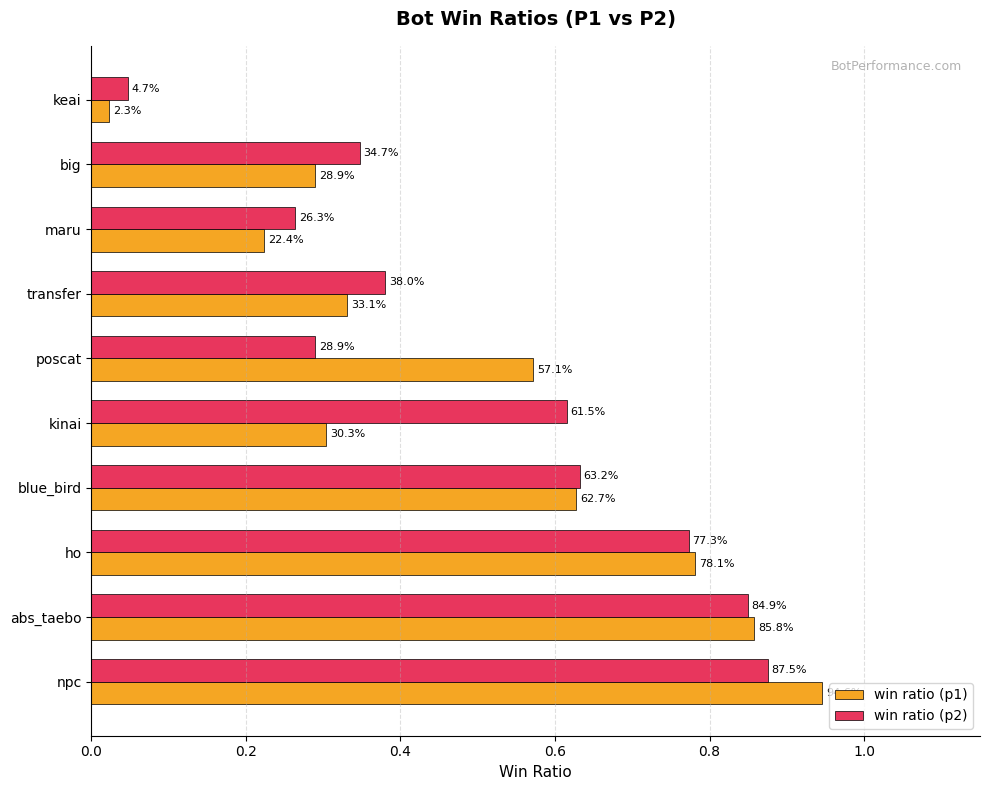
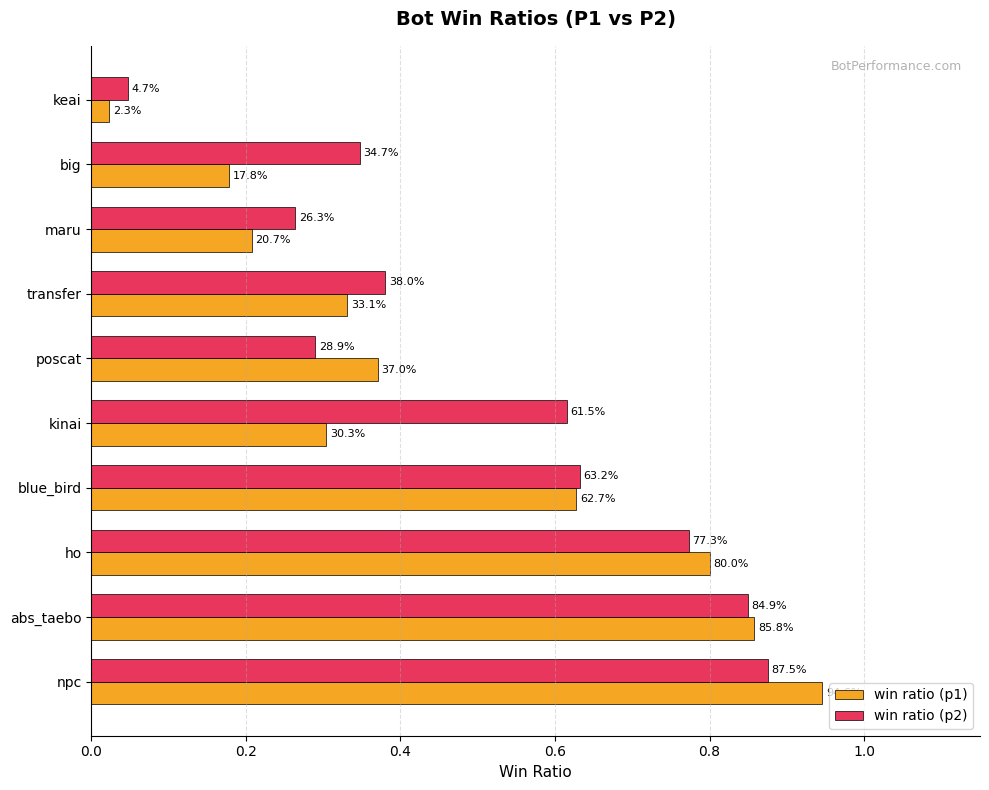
win ratio (p1), big: 28.9% -> 17.8%
win ratio (p1), maru: 22.4% -> 20.7%
win ratio (p1), poscat: 57.1% -> 37.0%
win ratio (p1), ho: 78.1% -> 80.0%
